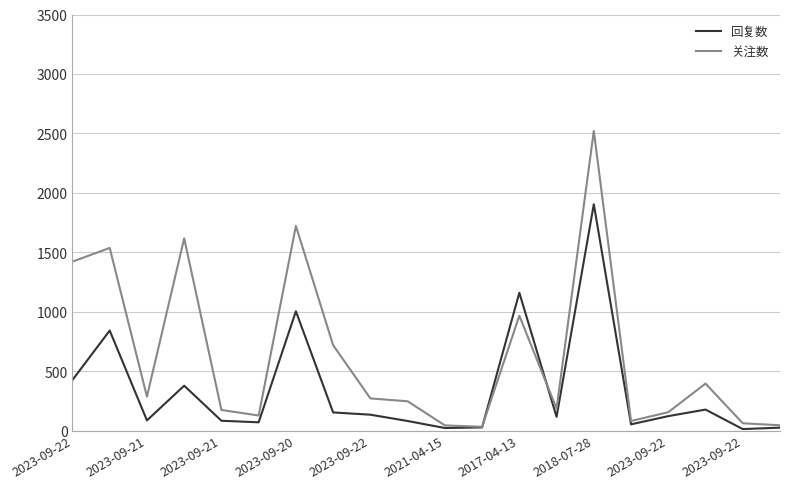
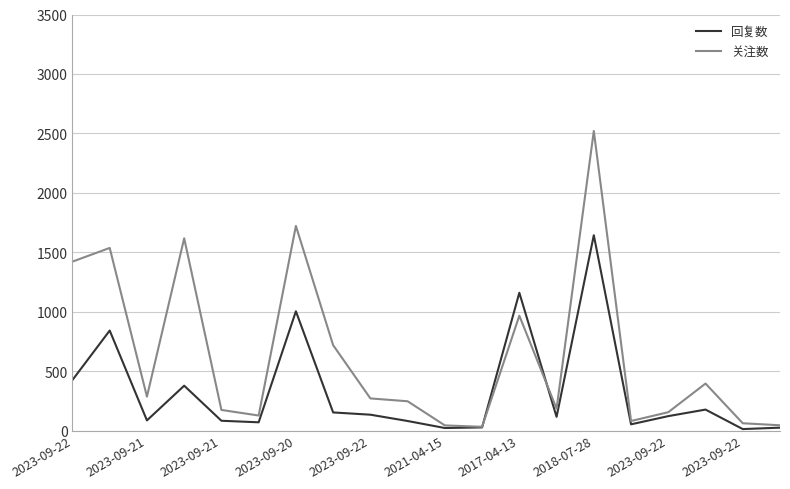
回复数, 2018-07-28: 1900 -> 1640
